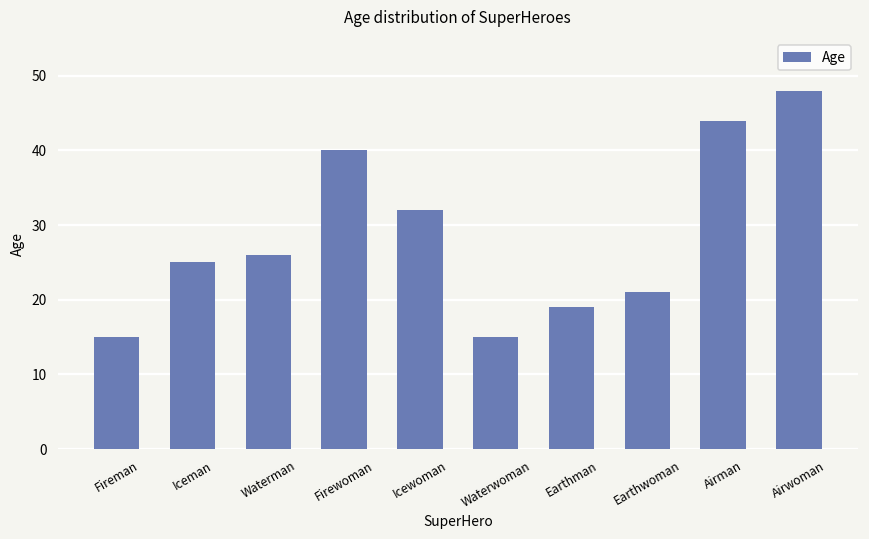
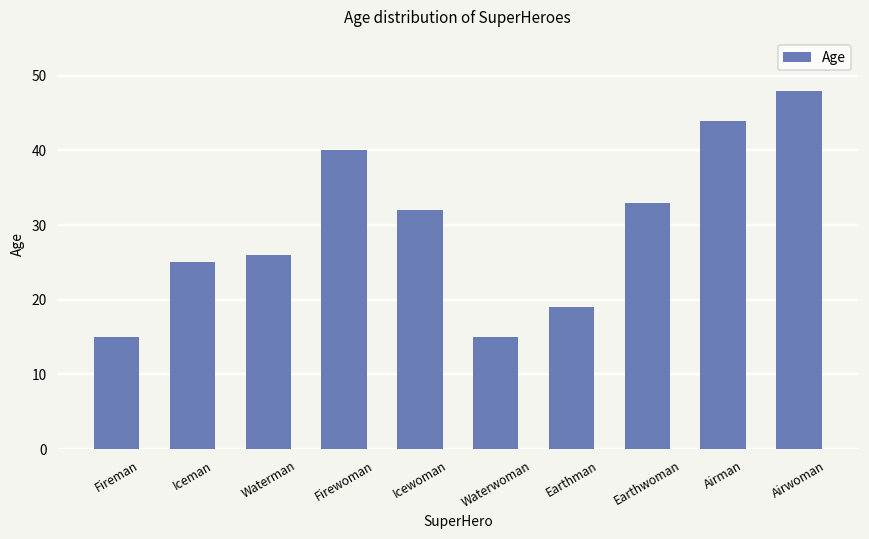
Earthwoman: 21 -> 33
